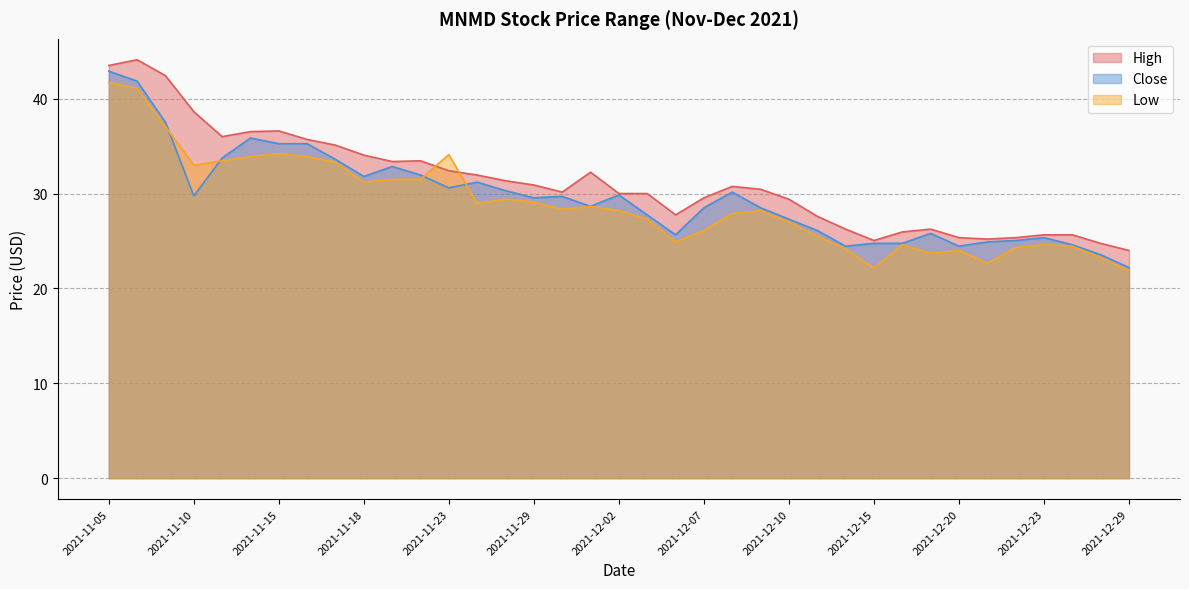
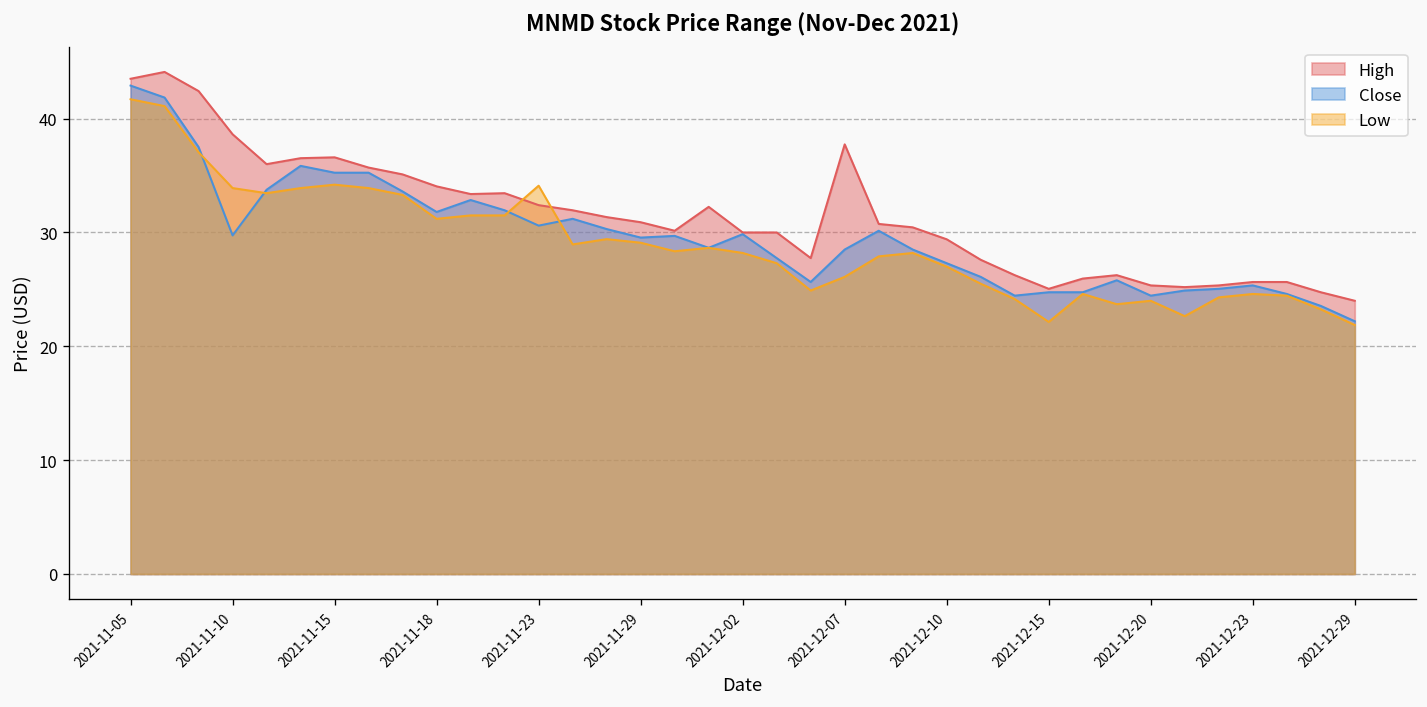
Low, 2021-11-10: 33 -> 34
High, 2021-12-07: 30 -> 38
